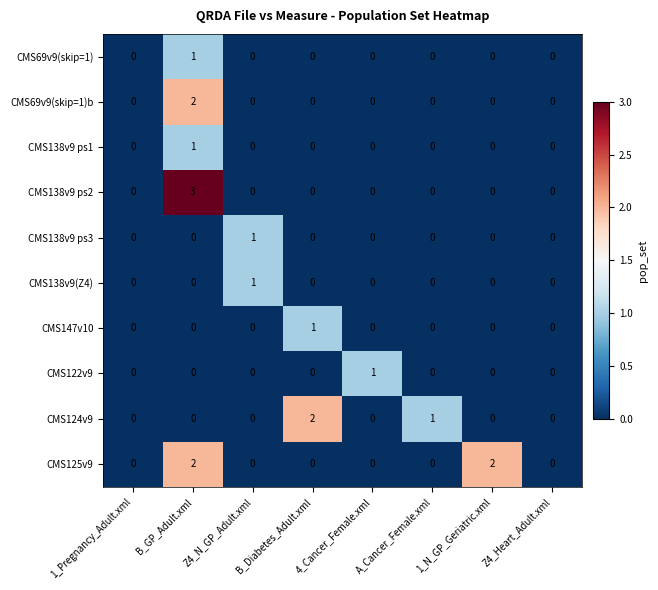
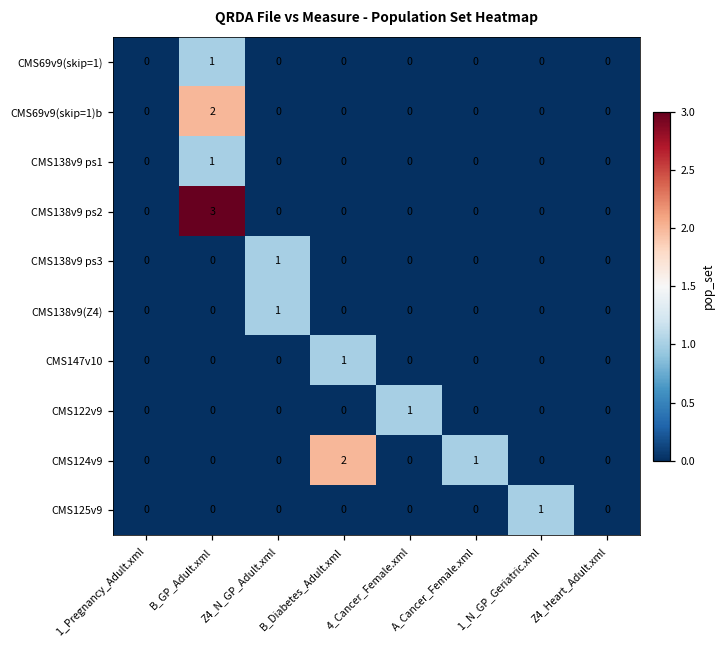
CMS125v9, B_GP_Adult.xml: 2 -> 0
CMS125v9, 1_N_GP_Geriatric.xml: 2 -> 1
